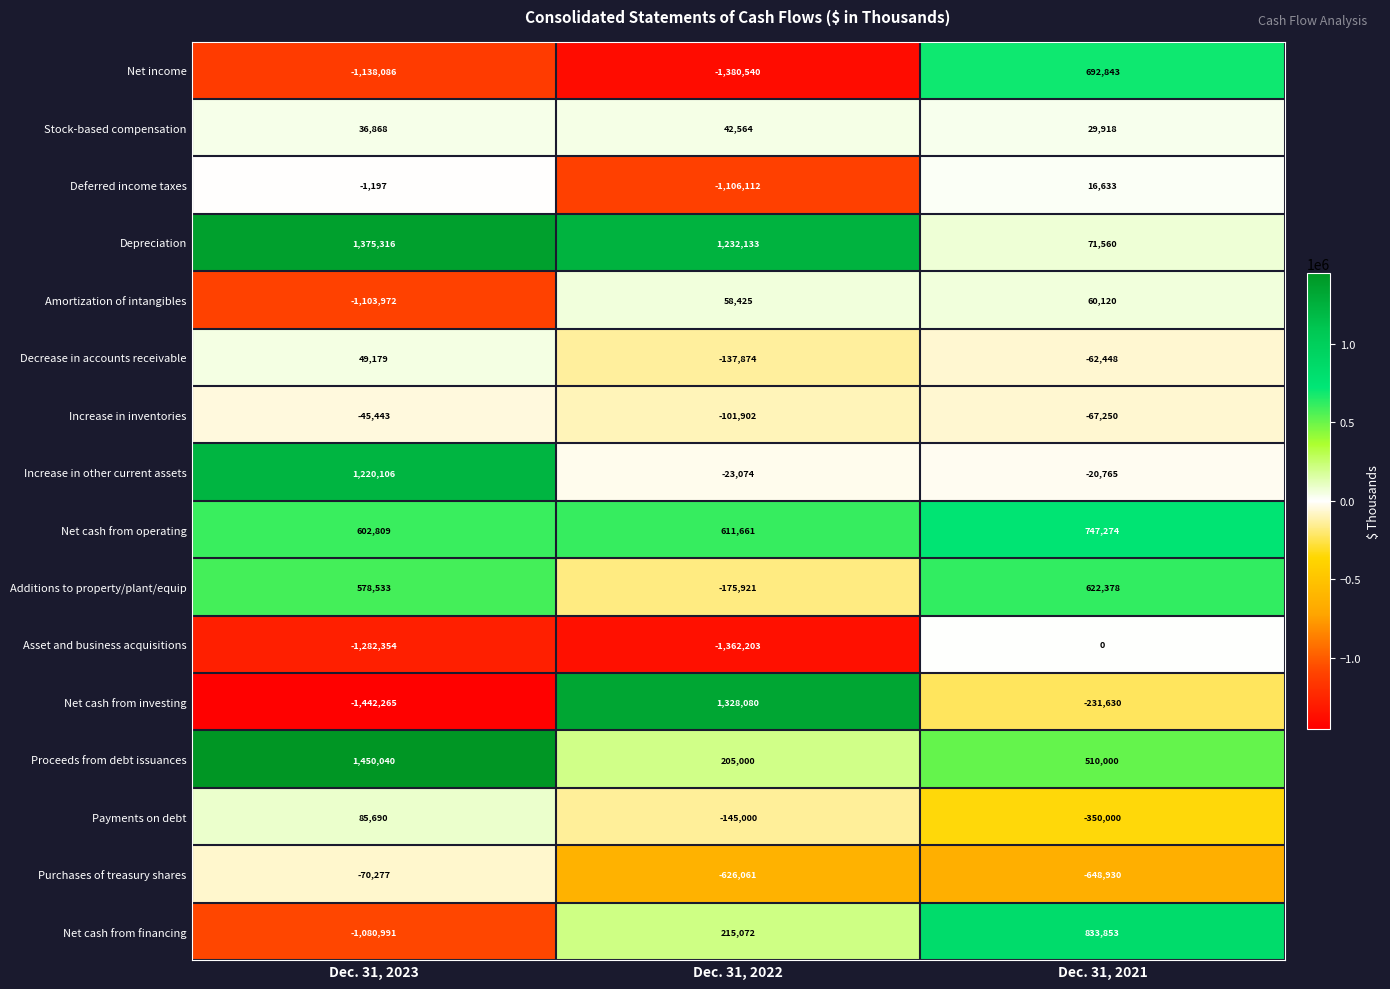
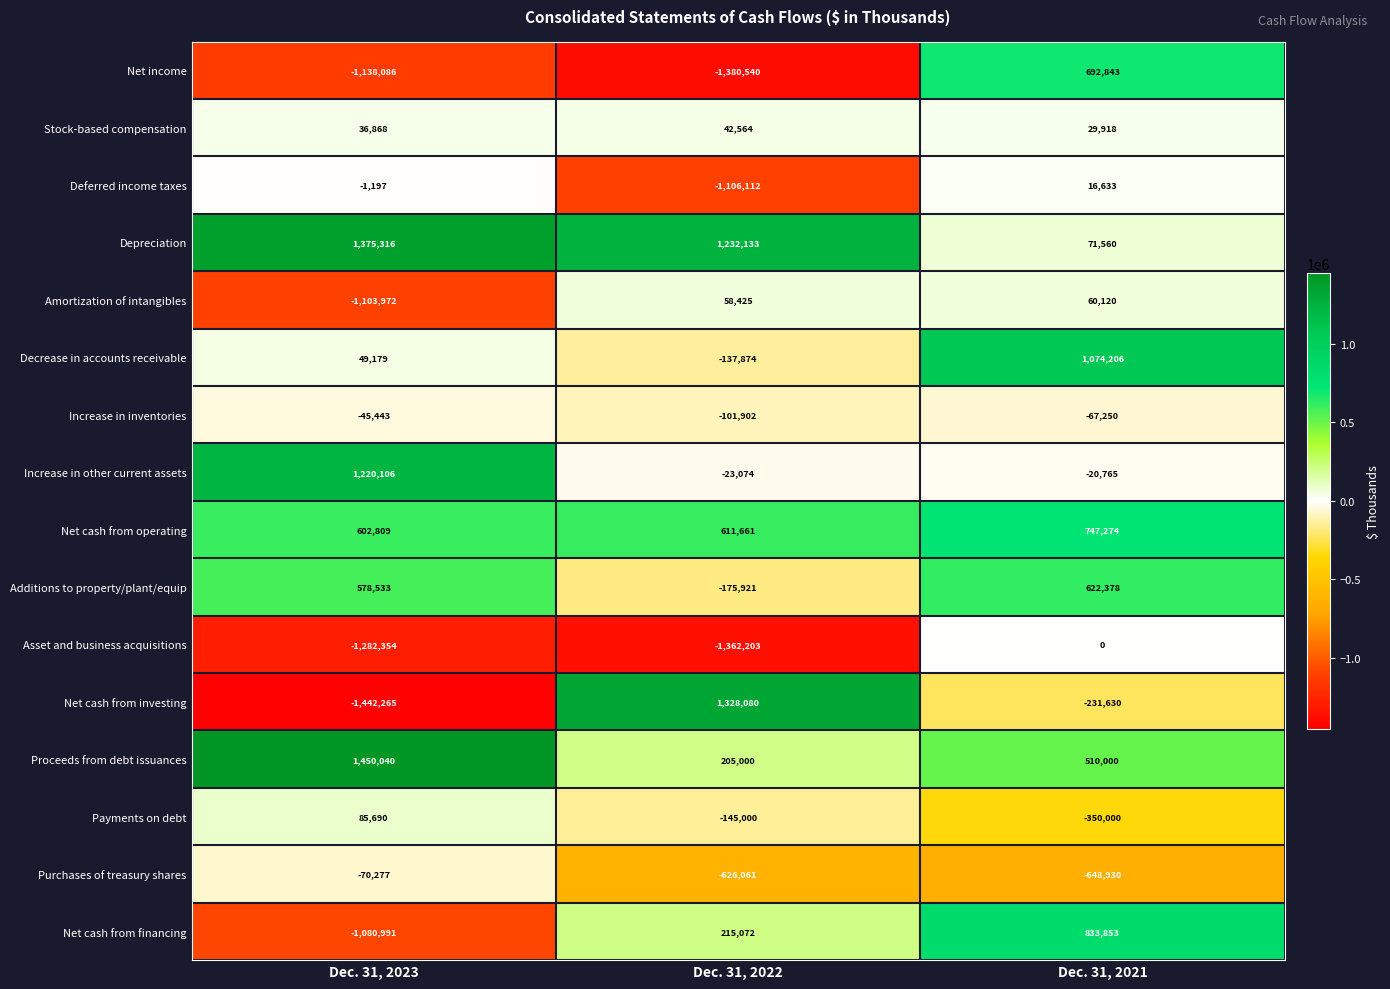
Decrease in accounts receivable, Dec. 31, 2021: -62,448 -> 1,074,206
